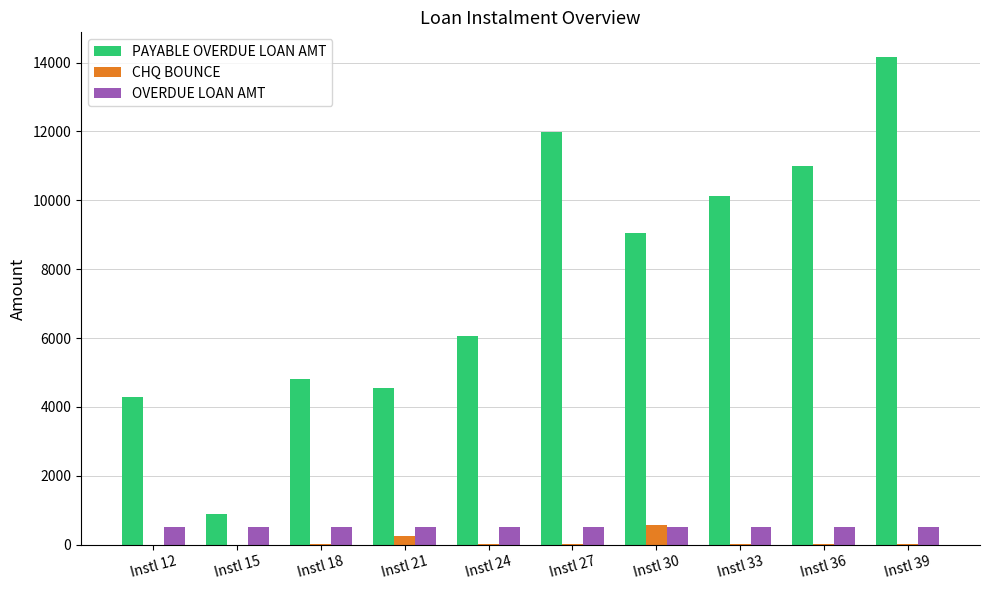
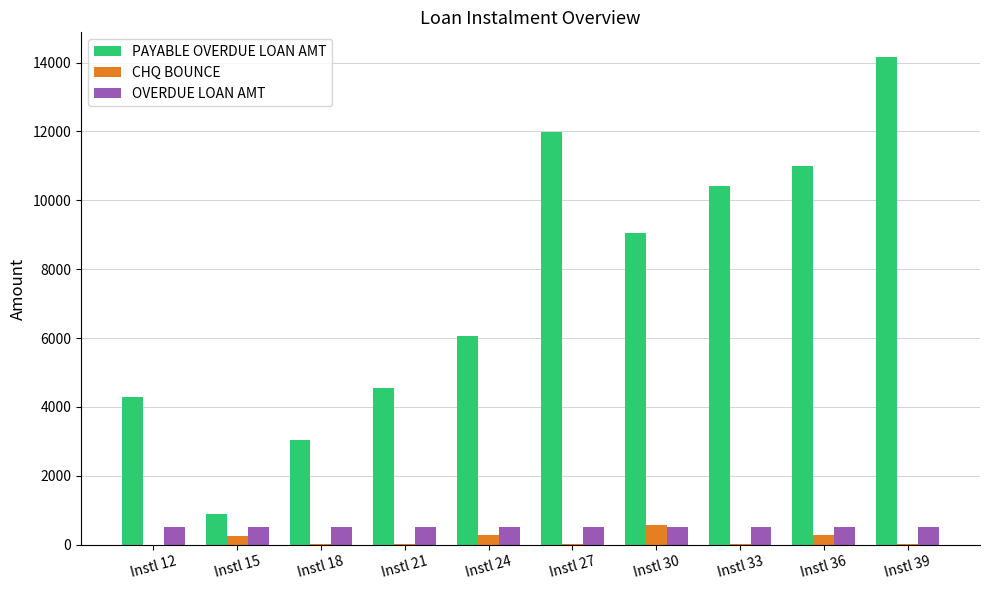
CHQ BOUNCE, Instl 15: 0 -> 300
PAYABLE OVERDUE LOAN AMT, Instl 18: 4800 -> 3000
CHQ BOUNCE, Instl 21: 200 -> 0
CHQ BOUNCE, Instl 24: 0 -> 300
PAYABLE OVERDUE LOAN AMT, Instl 33: 10100 -> 10400
CHQ BOUNCE, Instl 36: 0 -> 300
